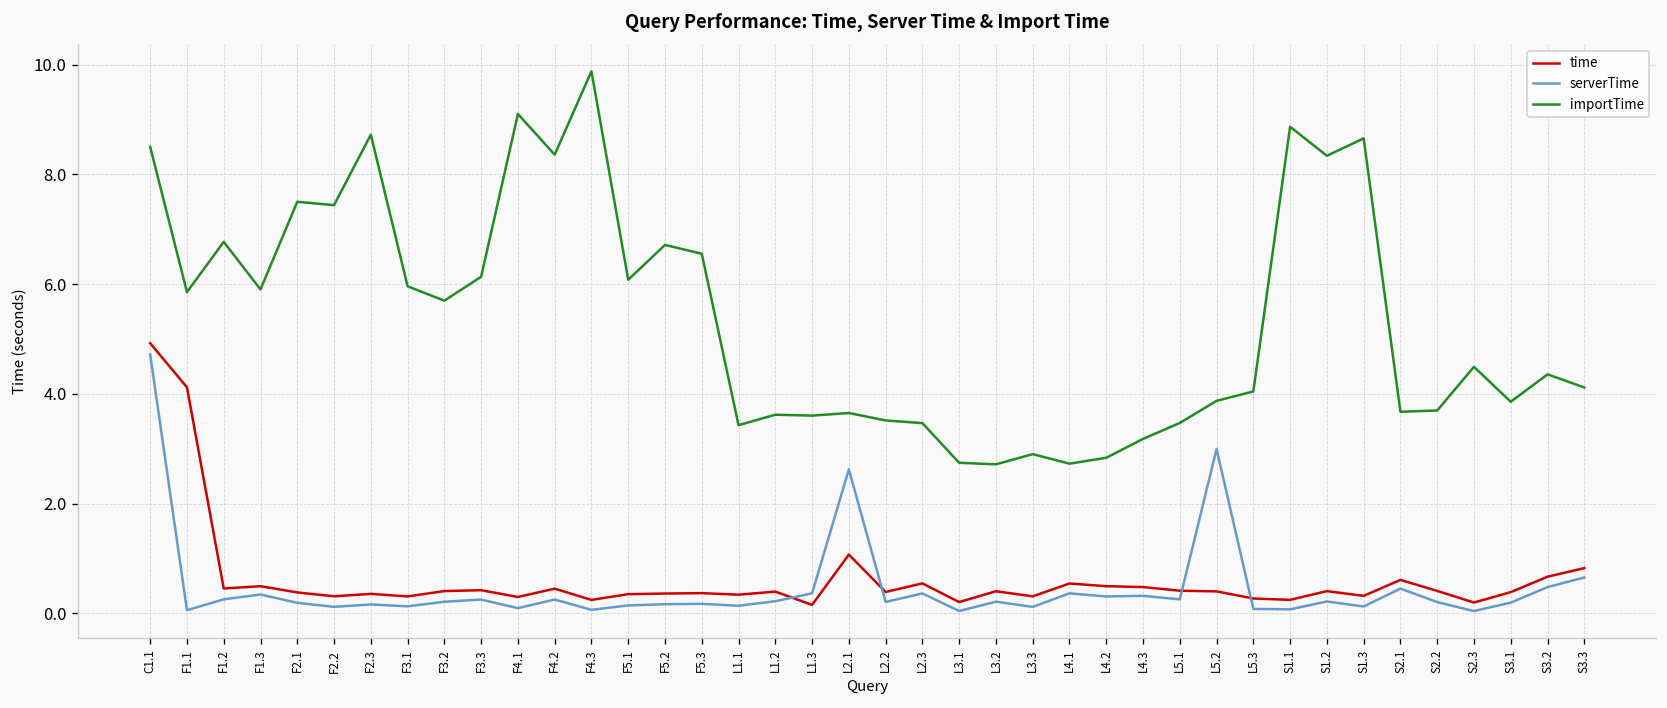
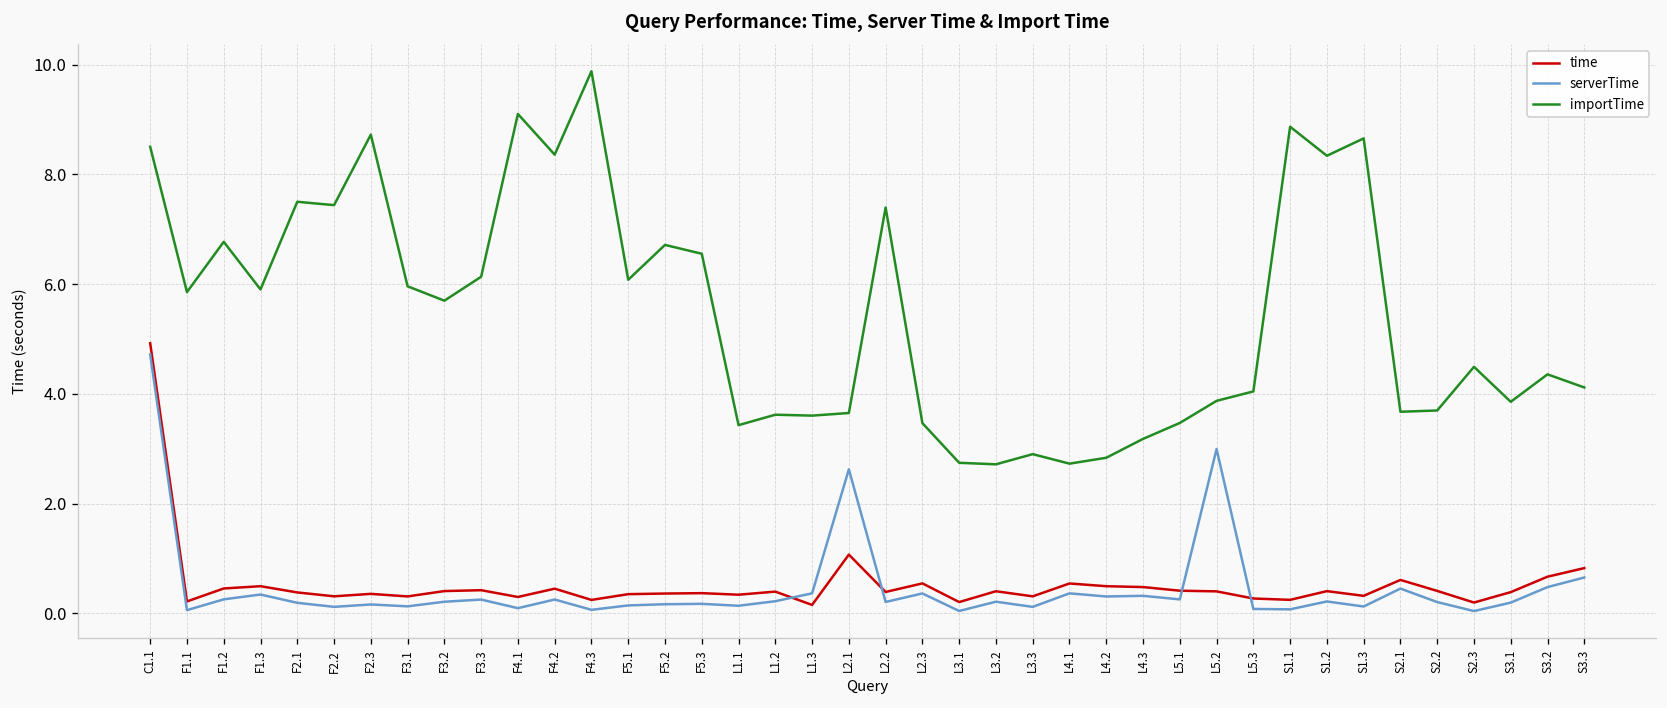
time, F1.1: 4.1 -> 0.2
importTime, L2.2: 3.5 -> 7.4
